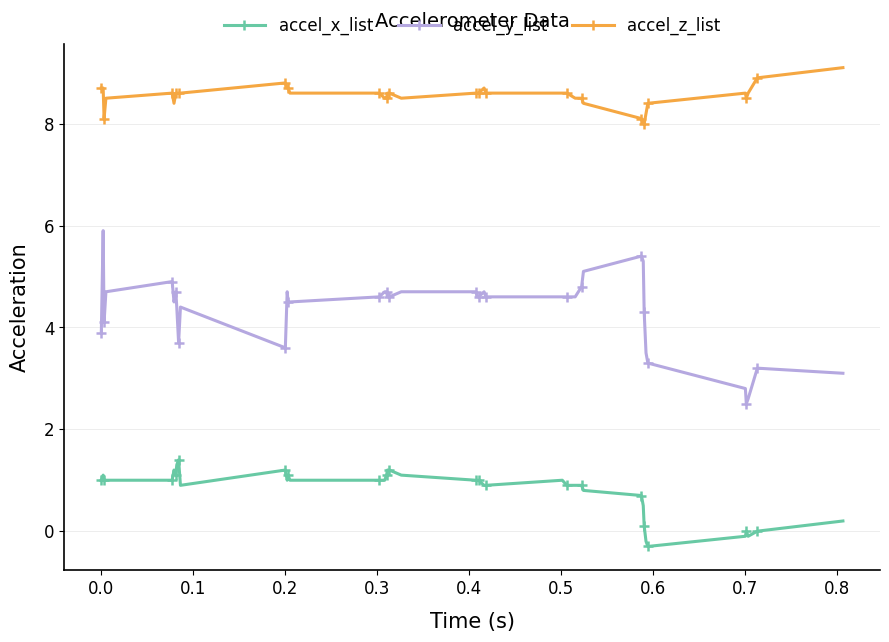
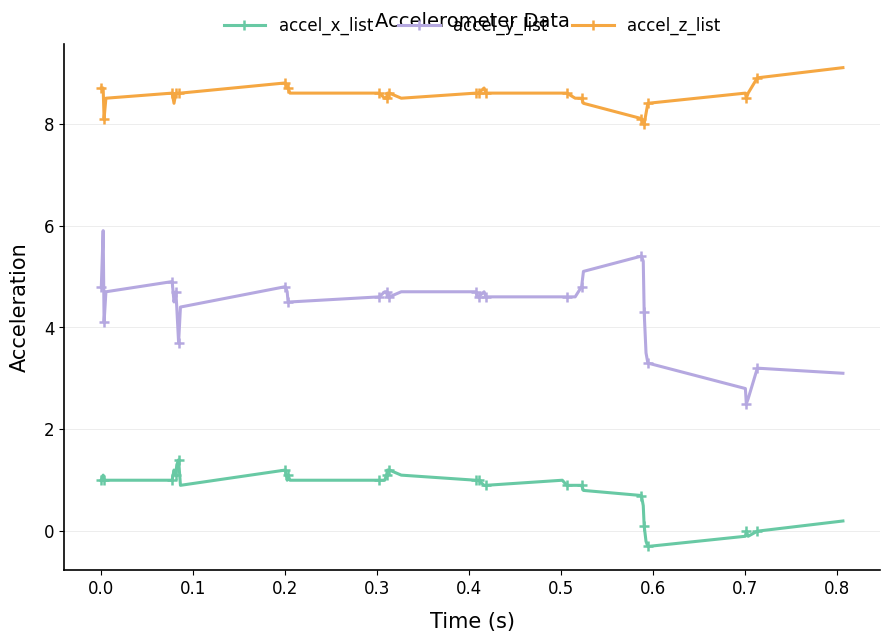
accel_y_list, 0.0: 3.9 -> 4.8
accel_y_list, 0.2: 3.6 -> 4.8
